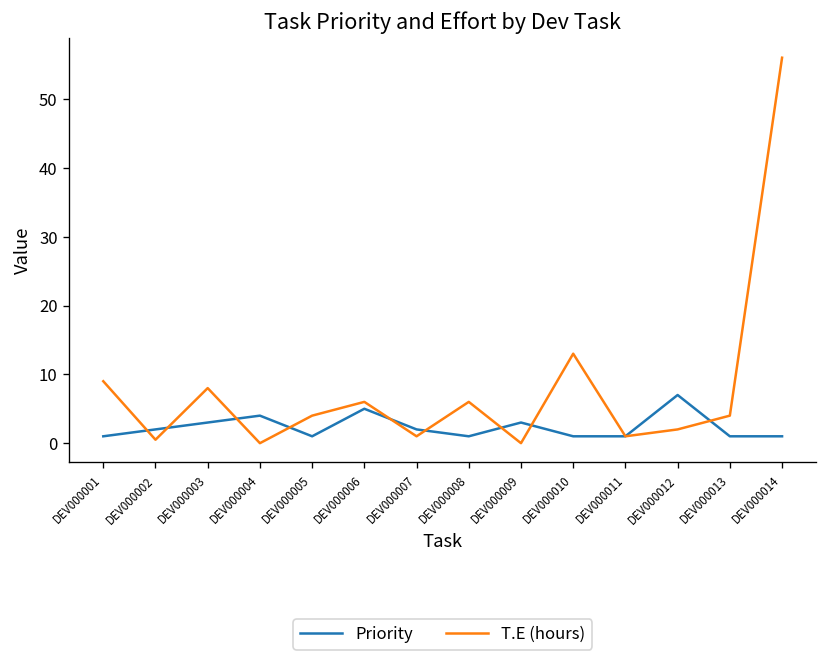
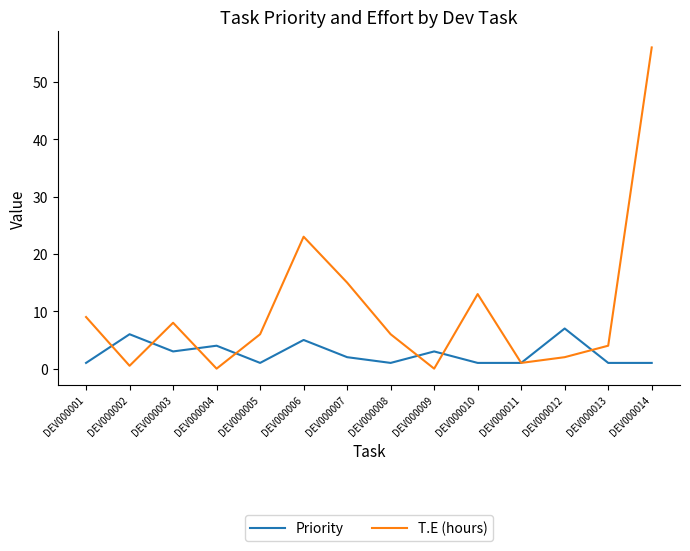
Priority, DEV000002: 2 -> 6
T.E (hours), DEV000005: 4 -> 6
T.E (hours), DEV000006: 6 -> 23
T.E (hours), DEV000007: 1 -> 15
